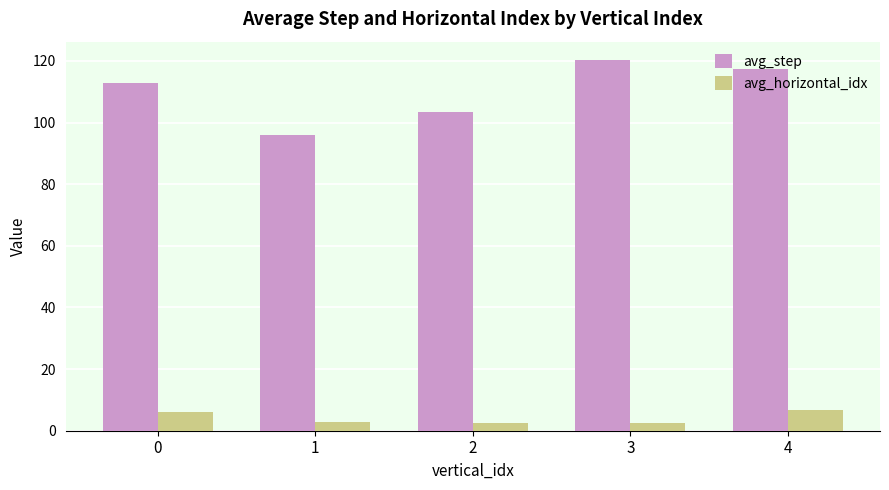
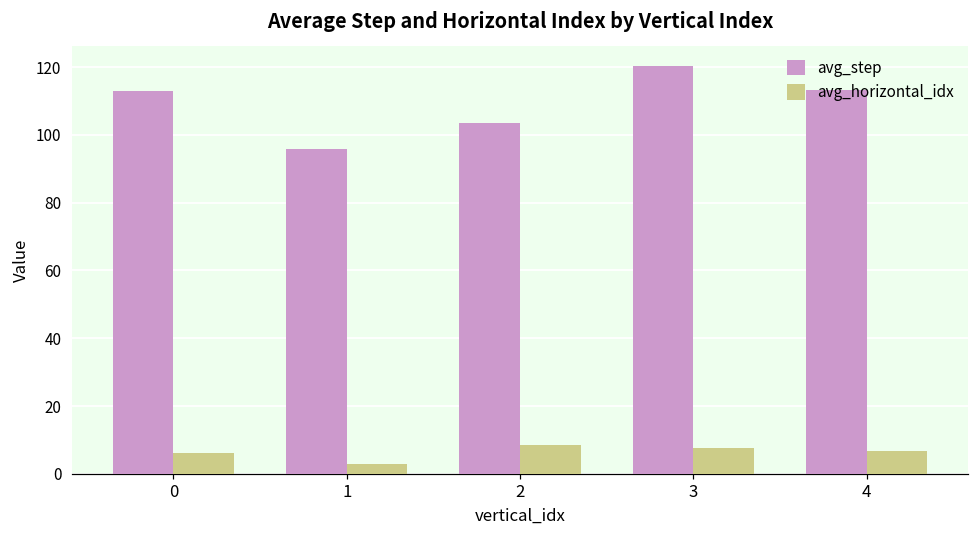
avg_horizontal_idx, 2: 3 -> 9
avg_horizontal_idx, 3: 3 -> 8
avg_step, 4: 117 -> 113
